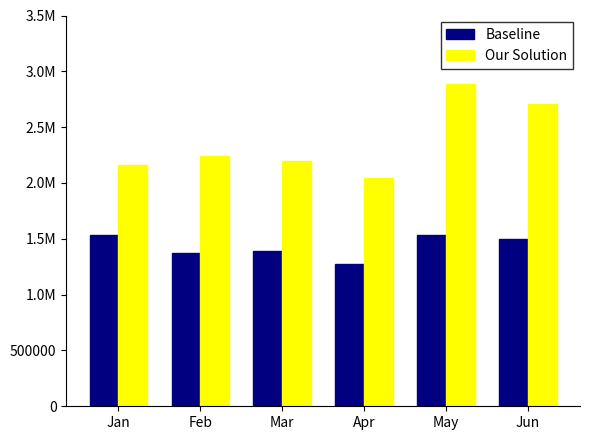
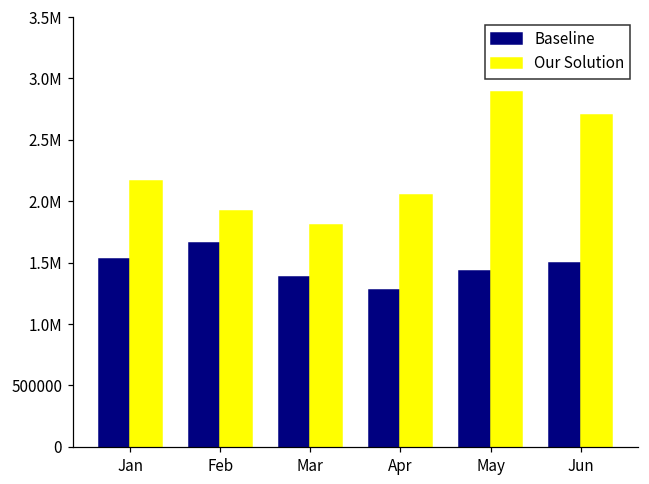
Baseline, Feb: 1370000 -> 1660000
Our Solution, Feb: 2250000 -> 1920000
Our Solution, Mar: 2190000 -> 1810000
Baseline, May: 1530000 -> 1440000
